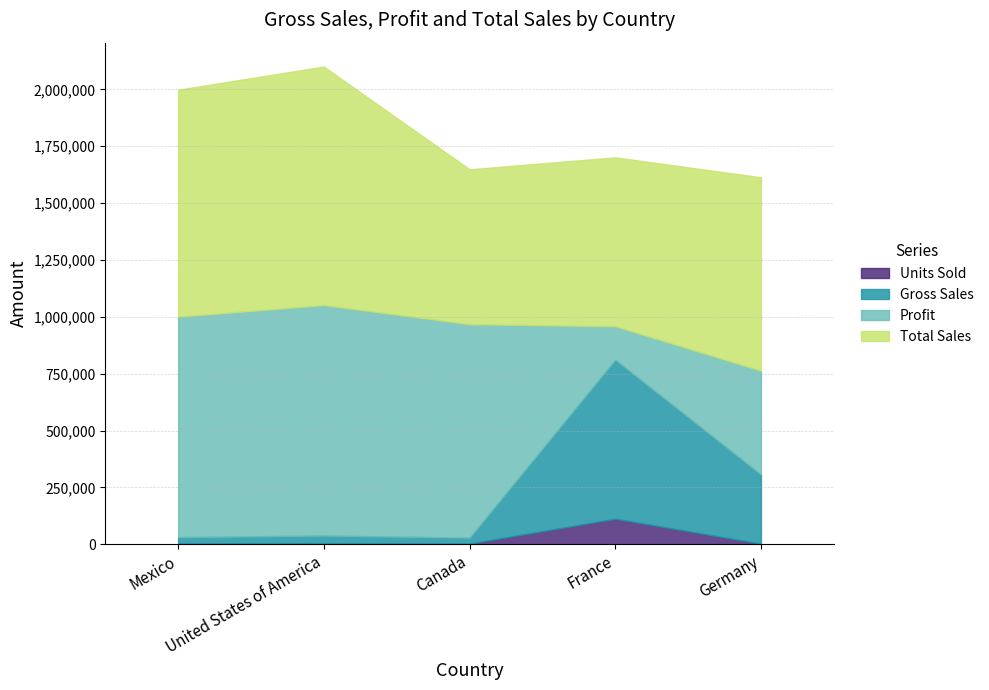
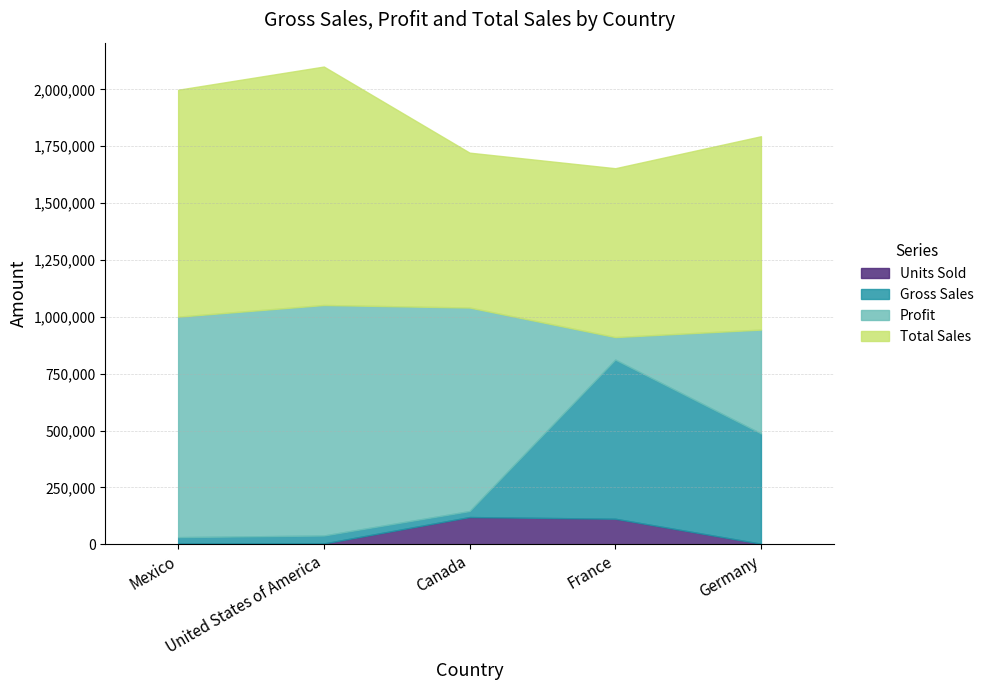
Units Sold, Canada: 0 -> 120,000
Profit, Canada: 940,000 -> 890,000
Profit, France: 150,000 -> 100,000
Gross Sales, Germany: 300,000 -> 480,000
